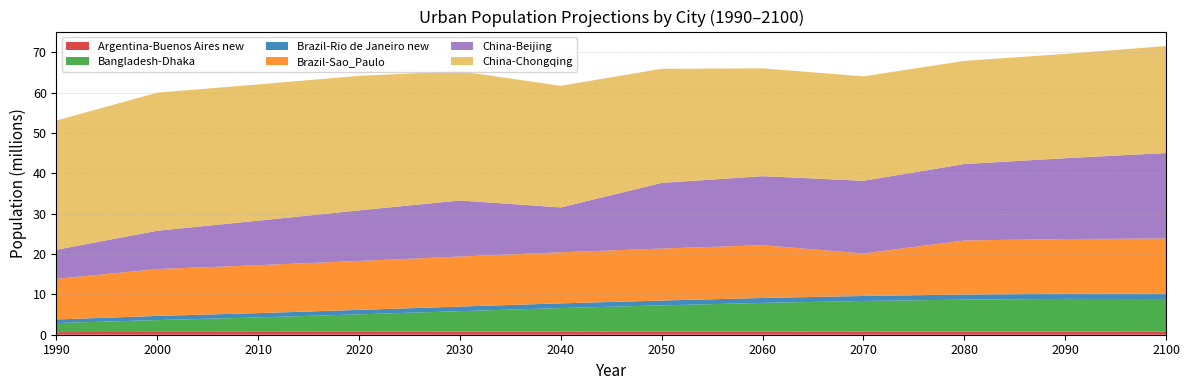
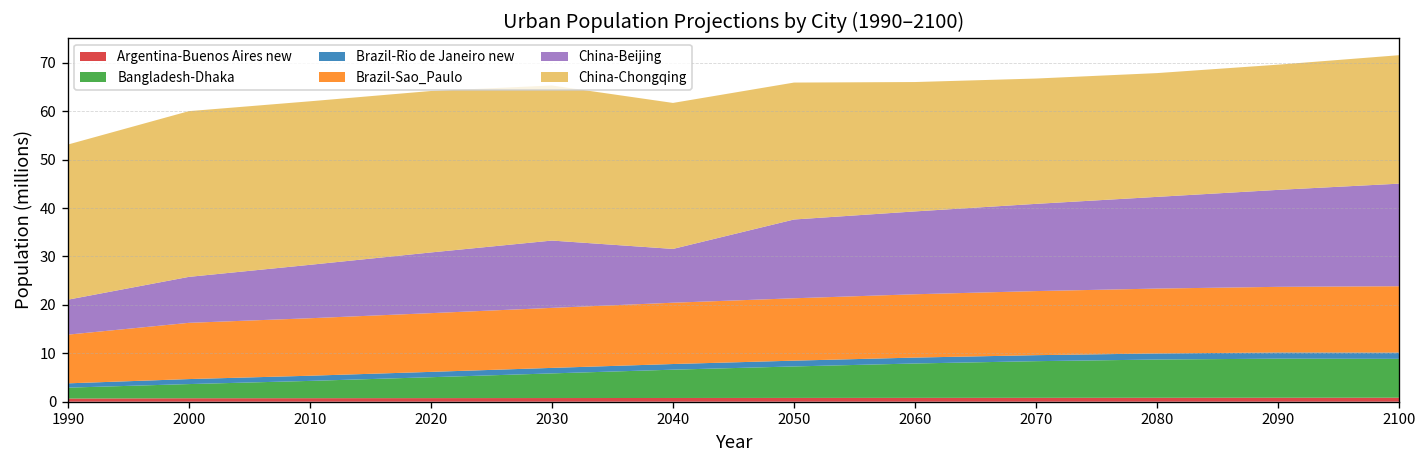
Brazil-Sao_Paulo, 2070: 11 -> 13
